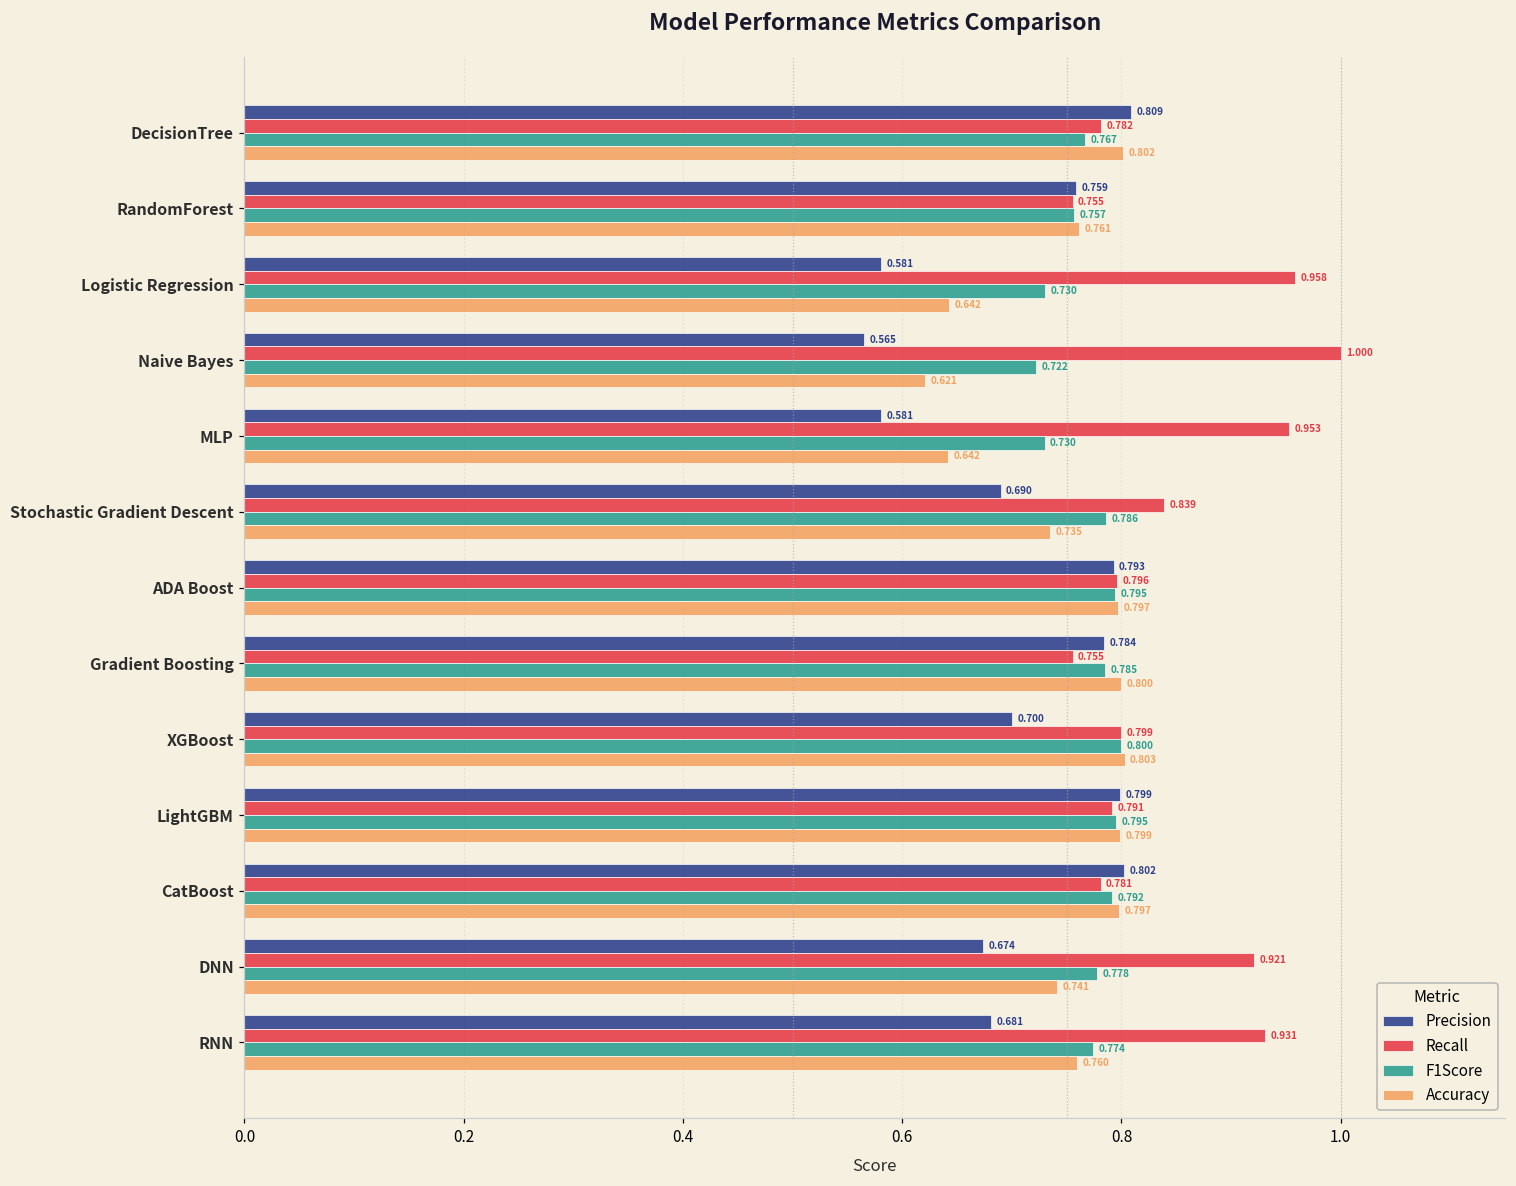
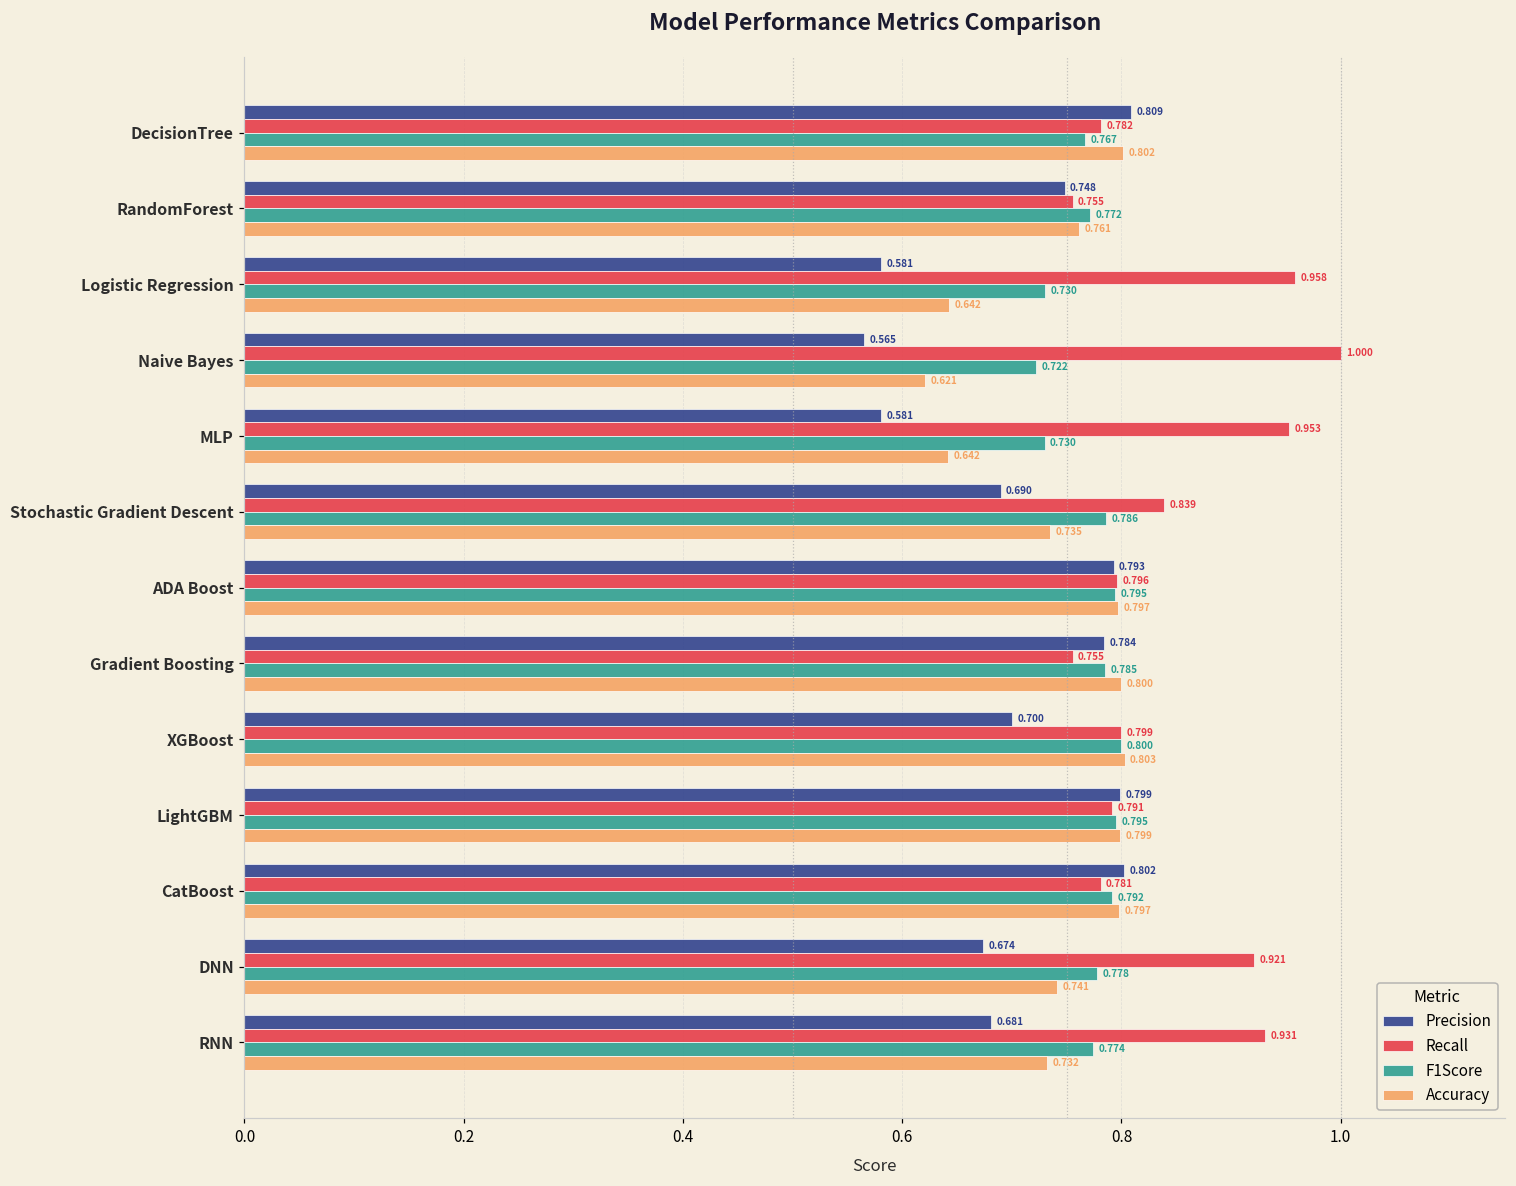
Precision, RandomForest: 0.759 -> 0.748
F1Score, RandomForest: 0.757 -> 0.772
Accuracy, RNN: 0.760 -> 0.732
